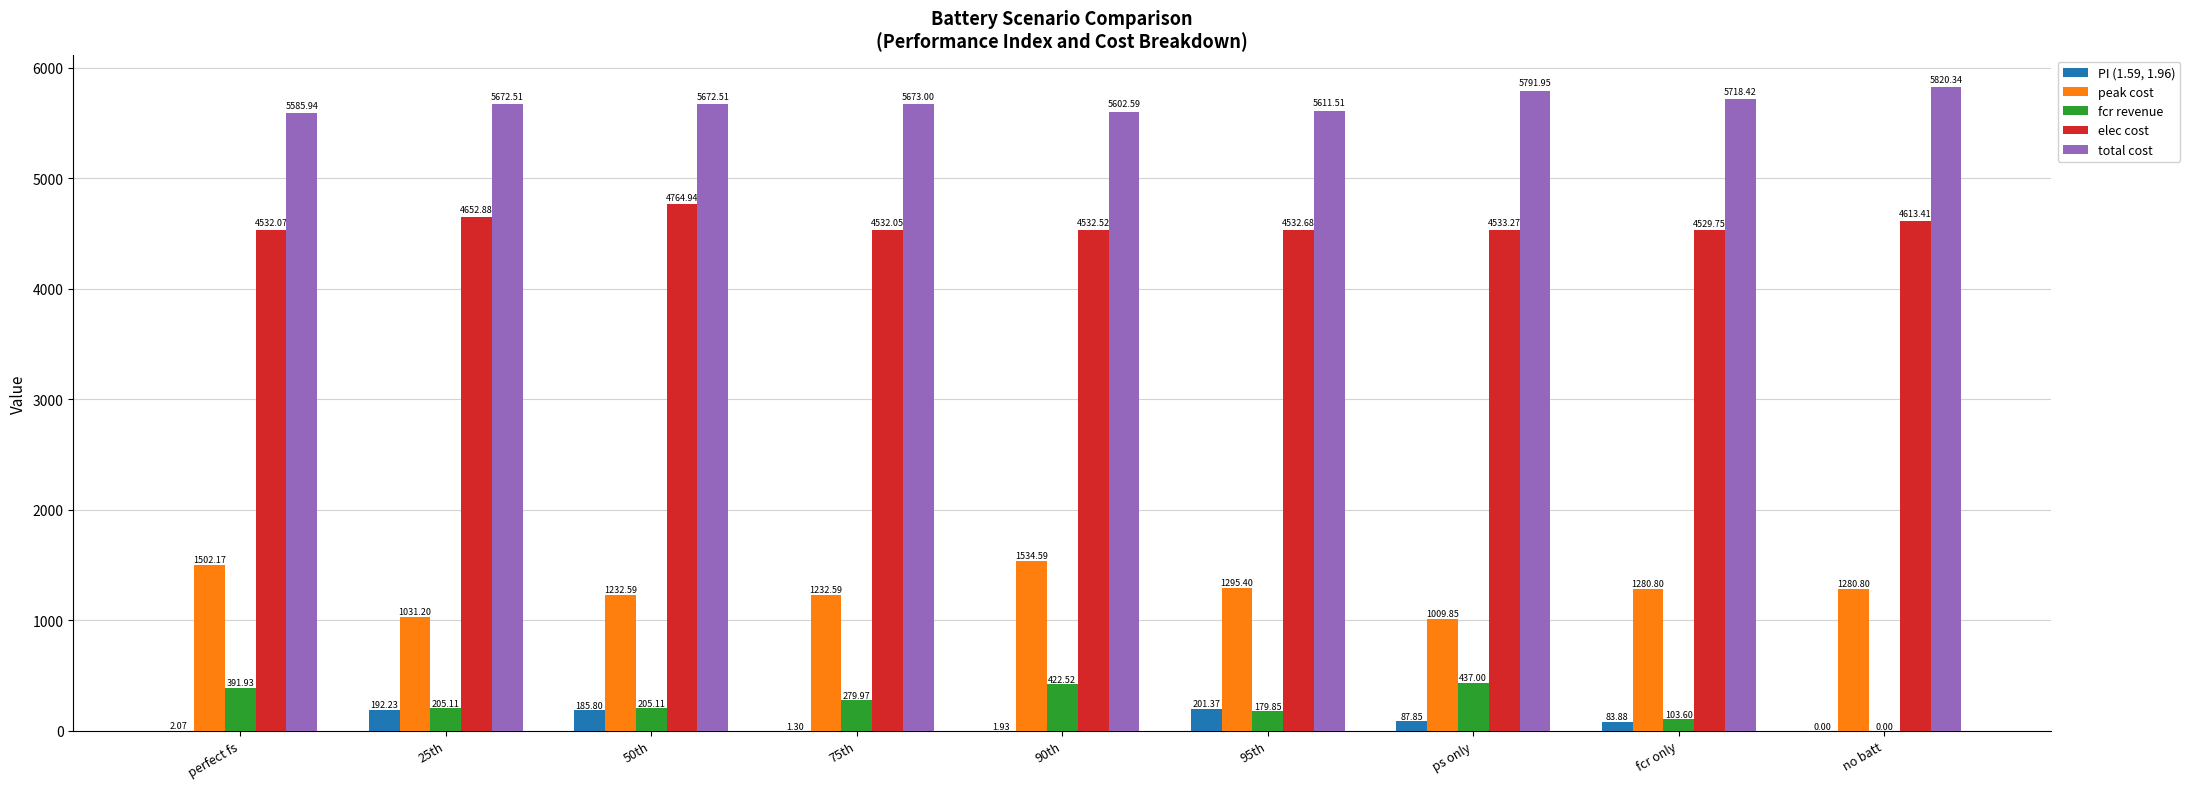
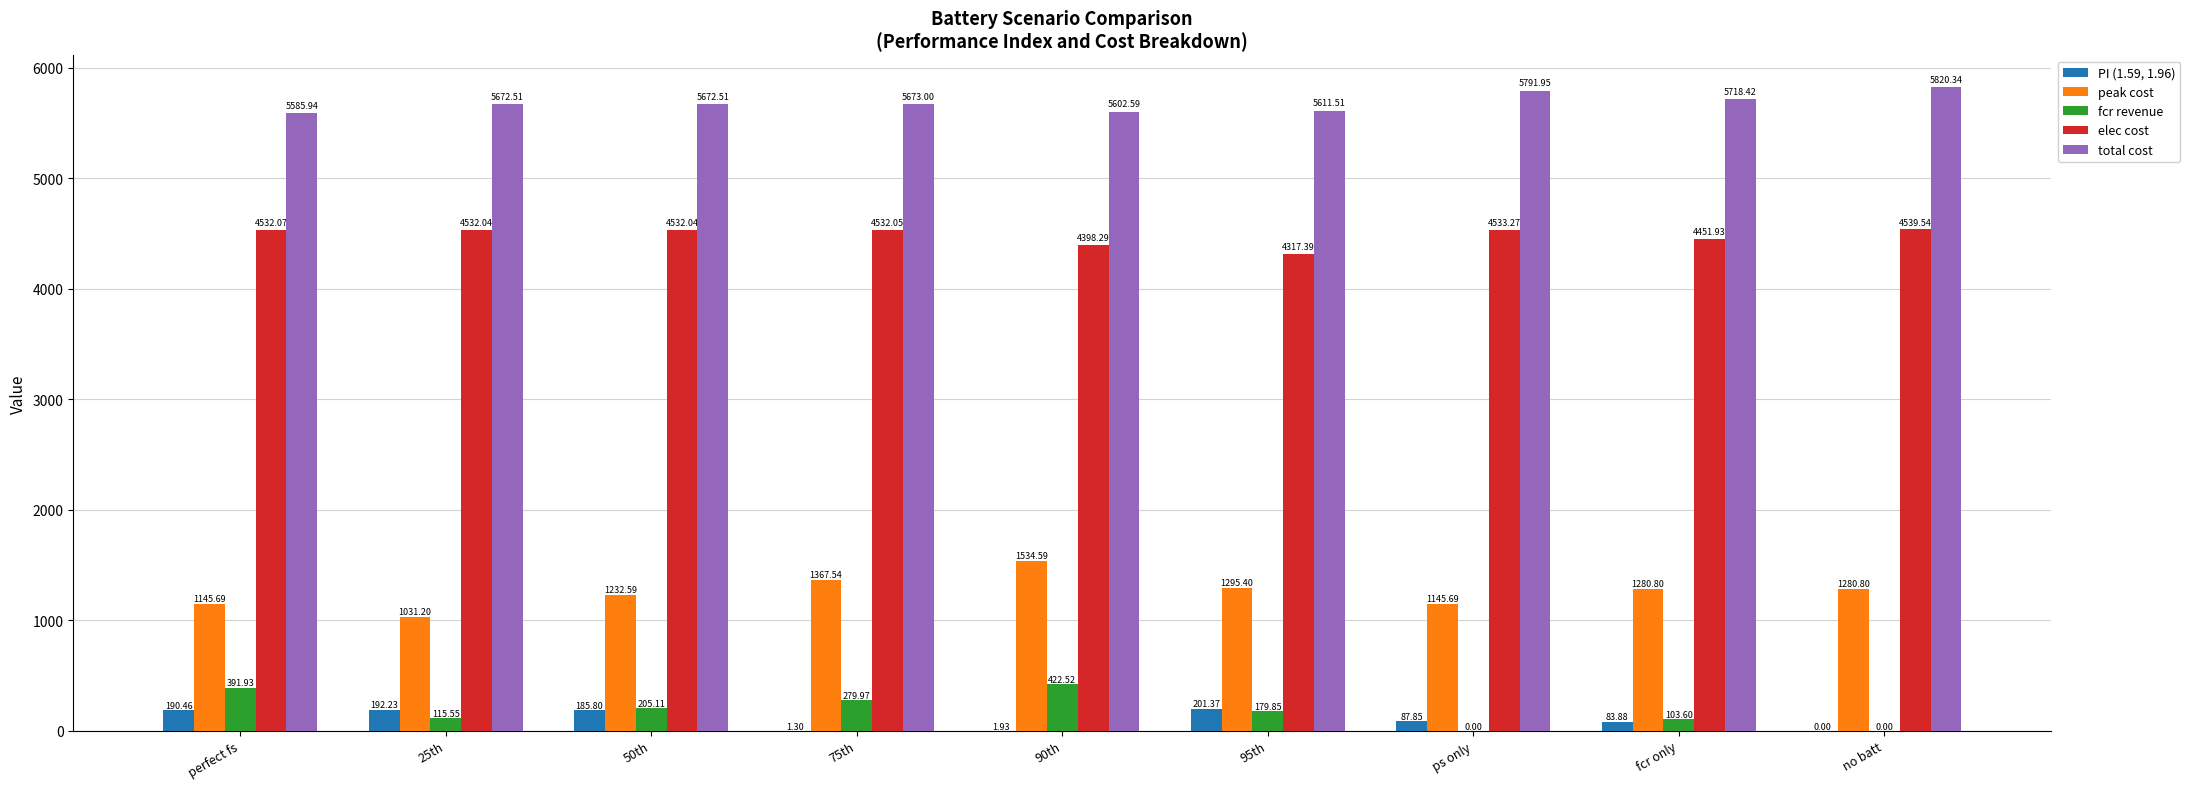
PI (1.59, 1.96), perfect fs: 2.07 -> 190.46
peak cost, perfect fs: 1502.17 -> 1145.69
fcr revenue, 25th: 205.11 -> 115.55
elec cost, 25th: 4652.88 -> 4532.04
elec cost, 50th: 4764.94 -> 4532.04
peak cost, 75th: 1232.59 -> 1367.54
elec cost, 90th: 4532.52 -> 4398.29
elec cost, 95th: 4532.68 -> 4317.39
peak cost, ps only: 1009.85 -> 1145.69
fcr revenue, ps only: 437.00 -> 0.00
elec cost, fcr only: 4529.75 -> 4451.93
elec cost, no batt: 4613.41 -> 4539.54
